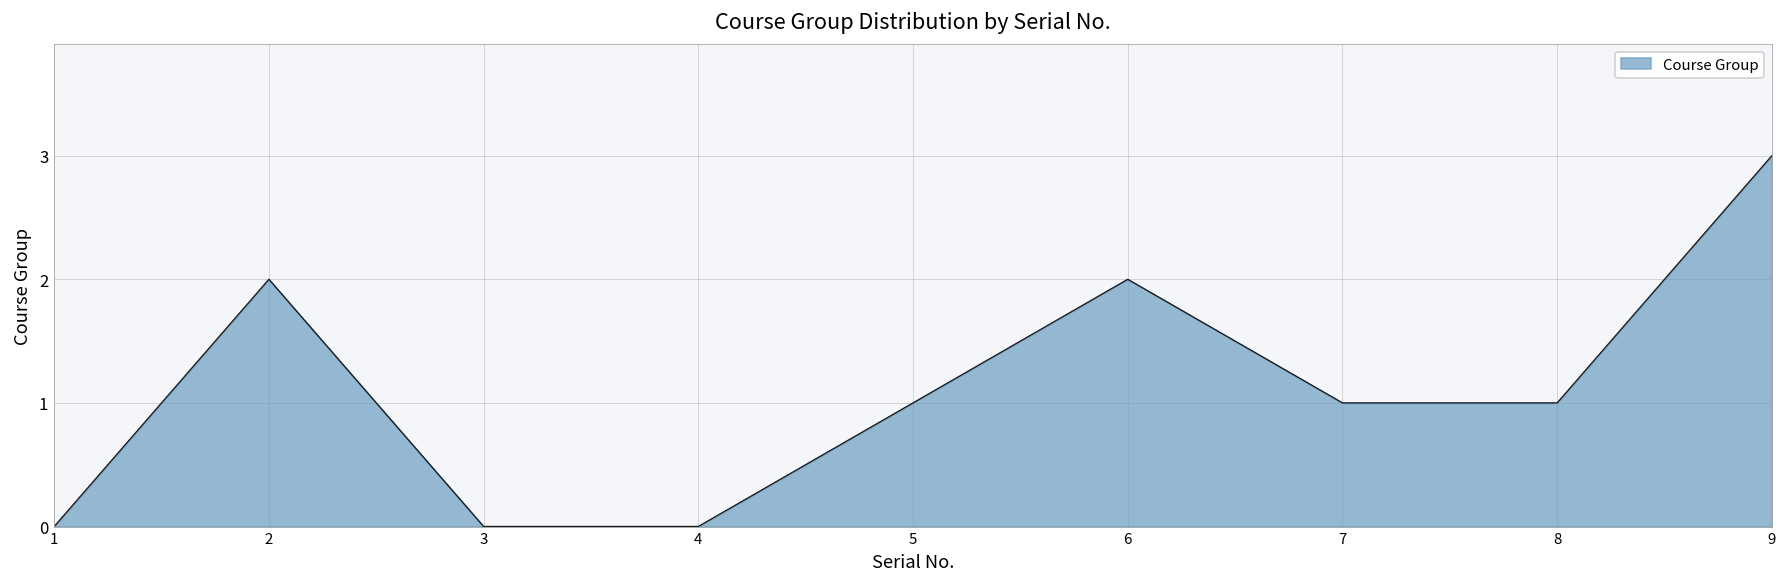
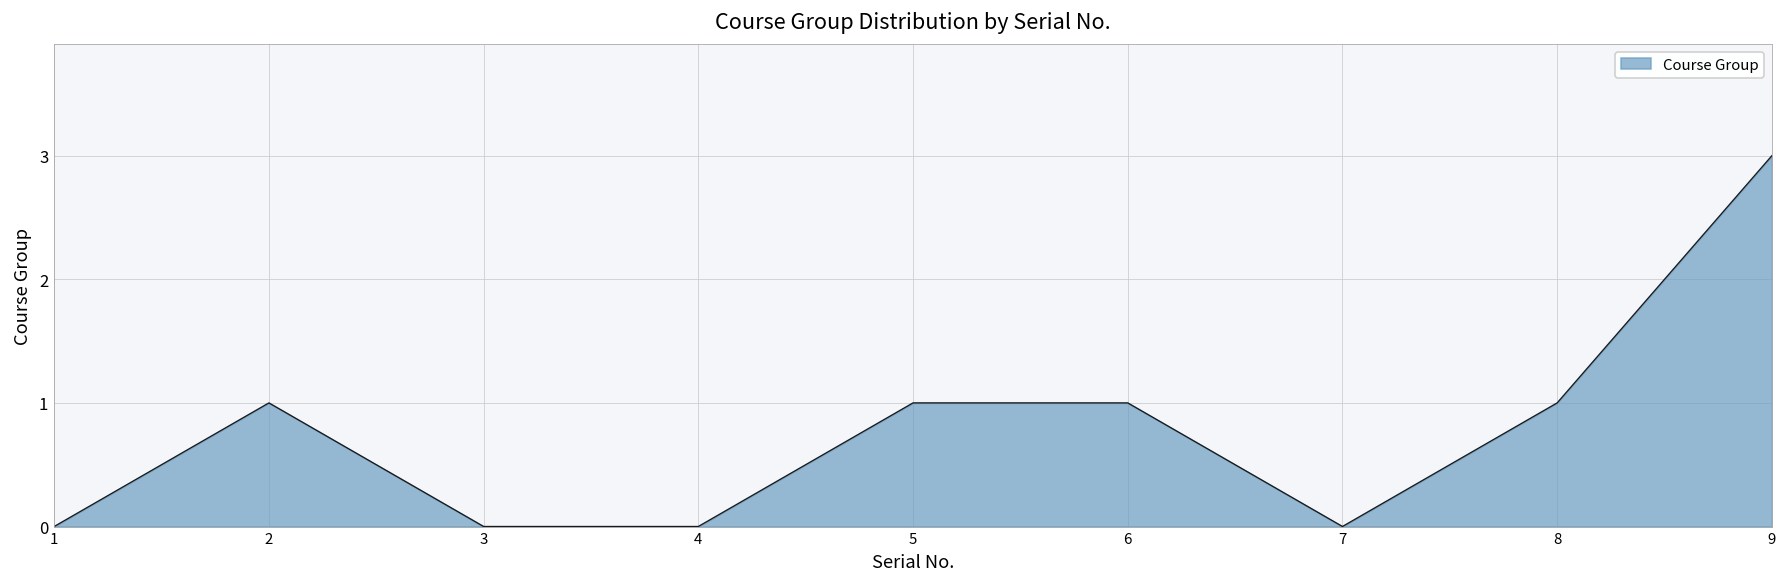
2: 2 -> 1
6: 2 -> 1
7: 1 -> 0
